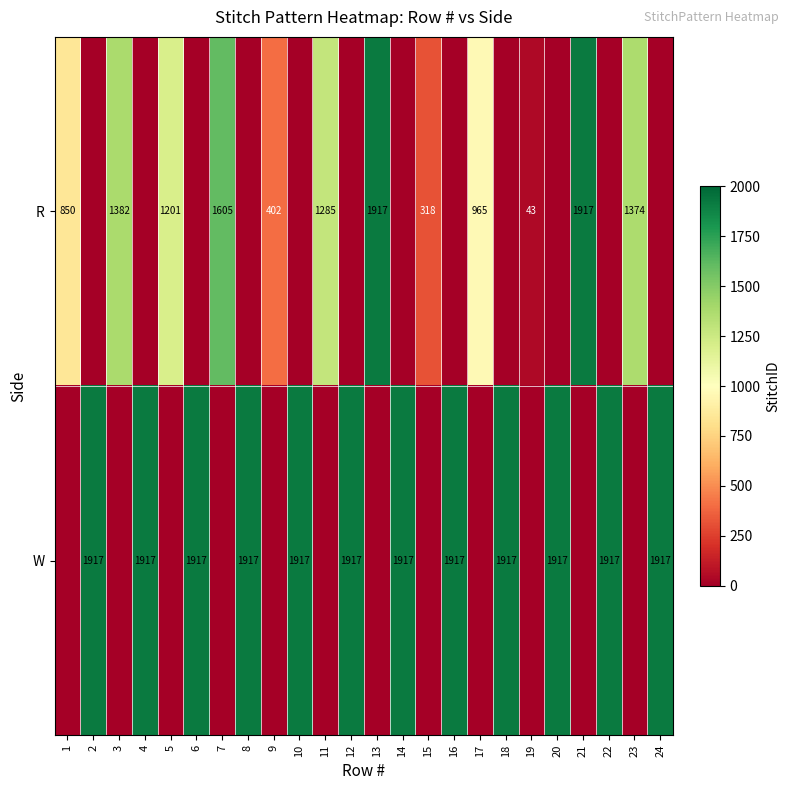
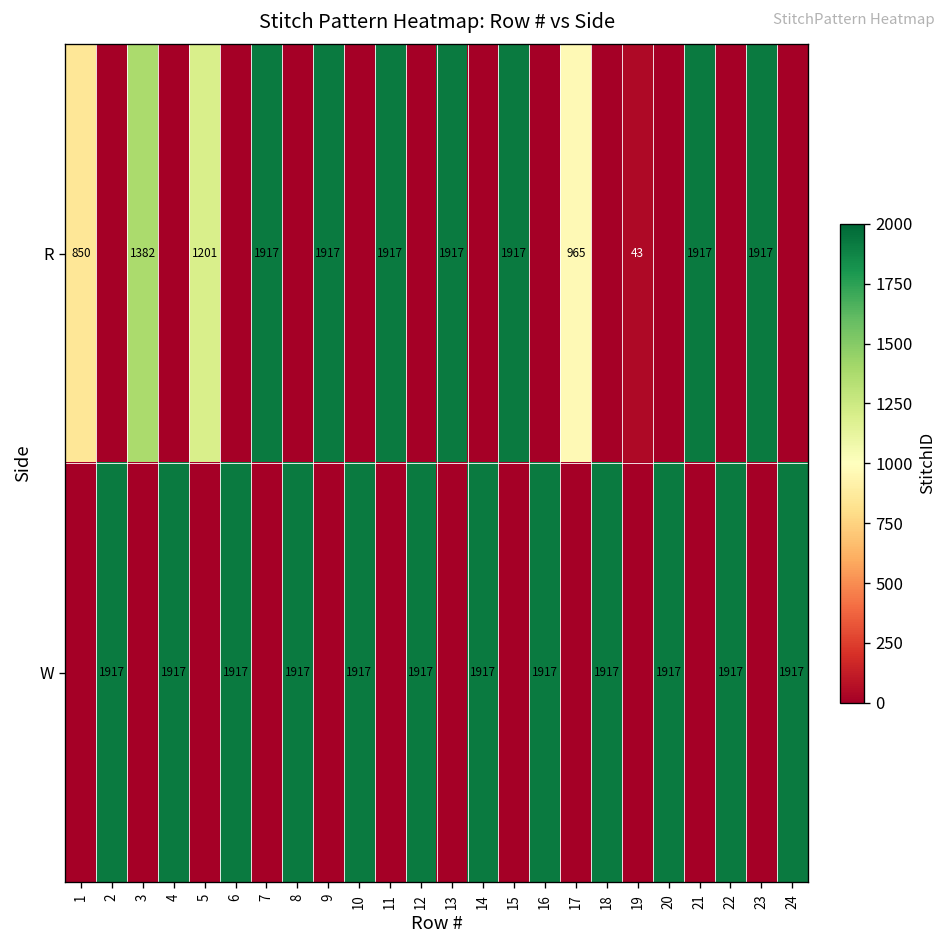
R, 7: 1605 -> 1917
R, 9: 402 -> 1917
R, 11: 1285 -> 1917
R, 15: 318 -> 1917
R, 23: 1374 -> 1917
